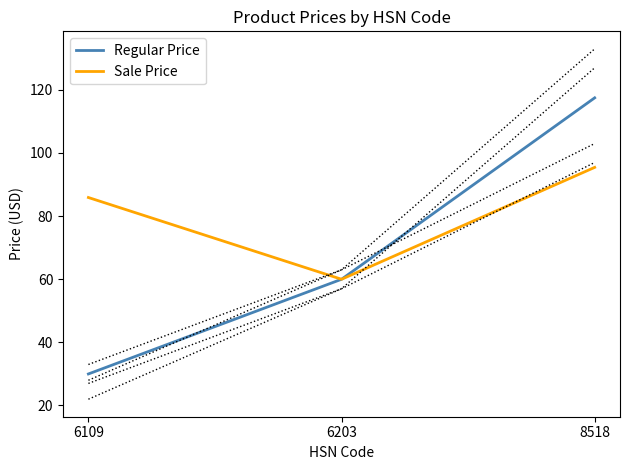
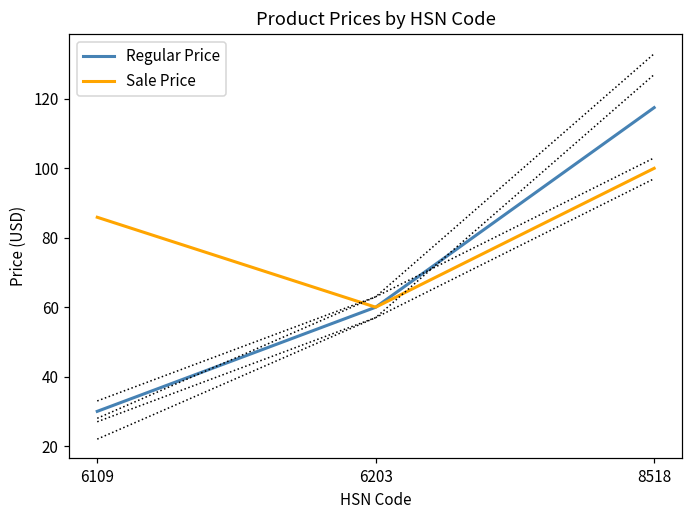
Sale Price, 8518: 95 -> 100
